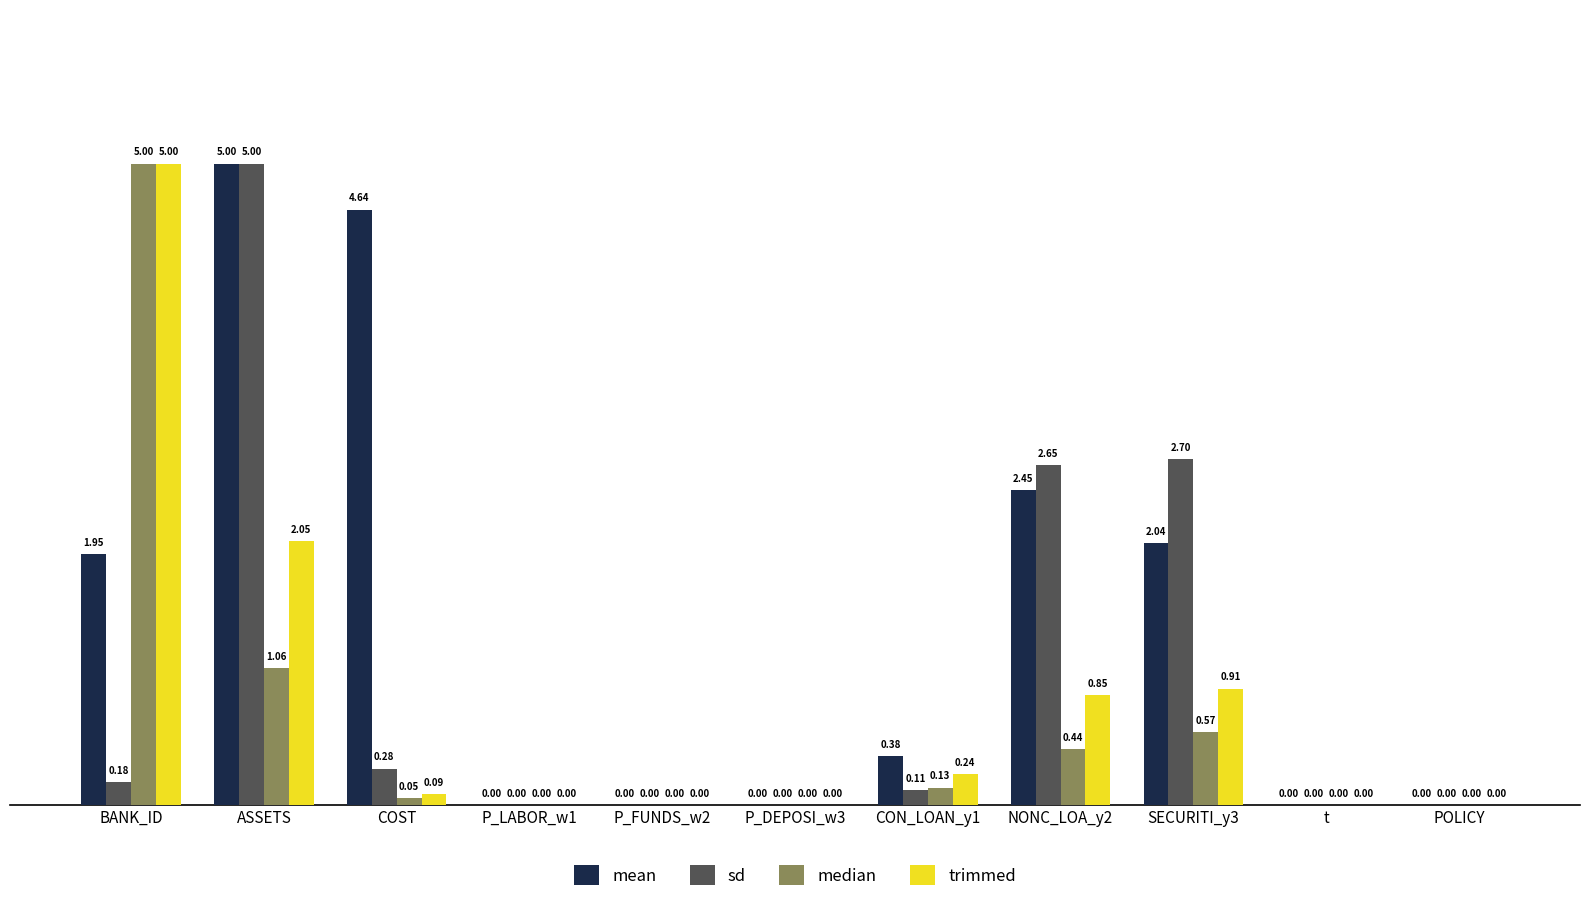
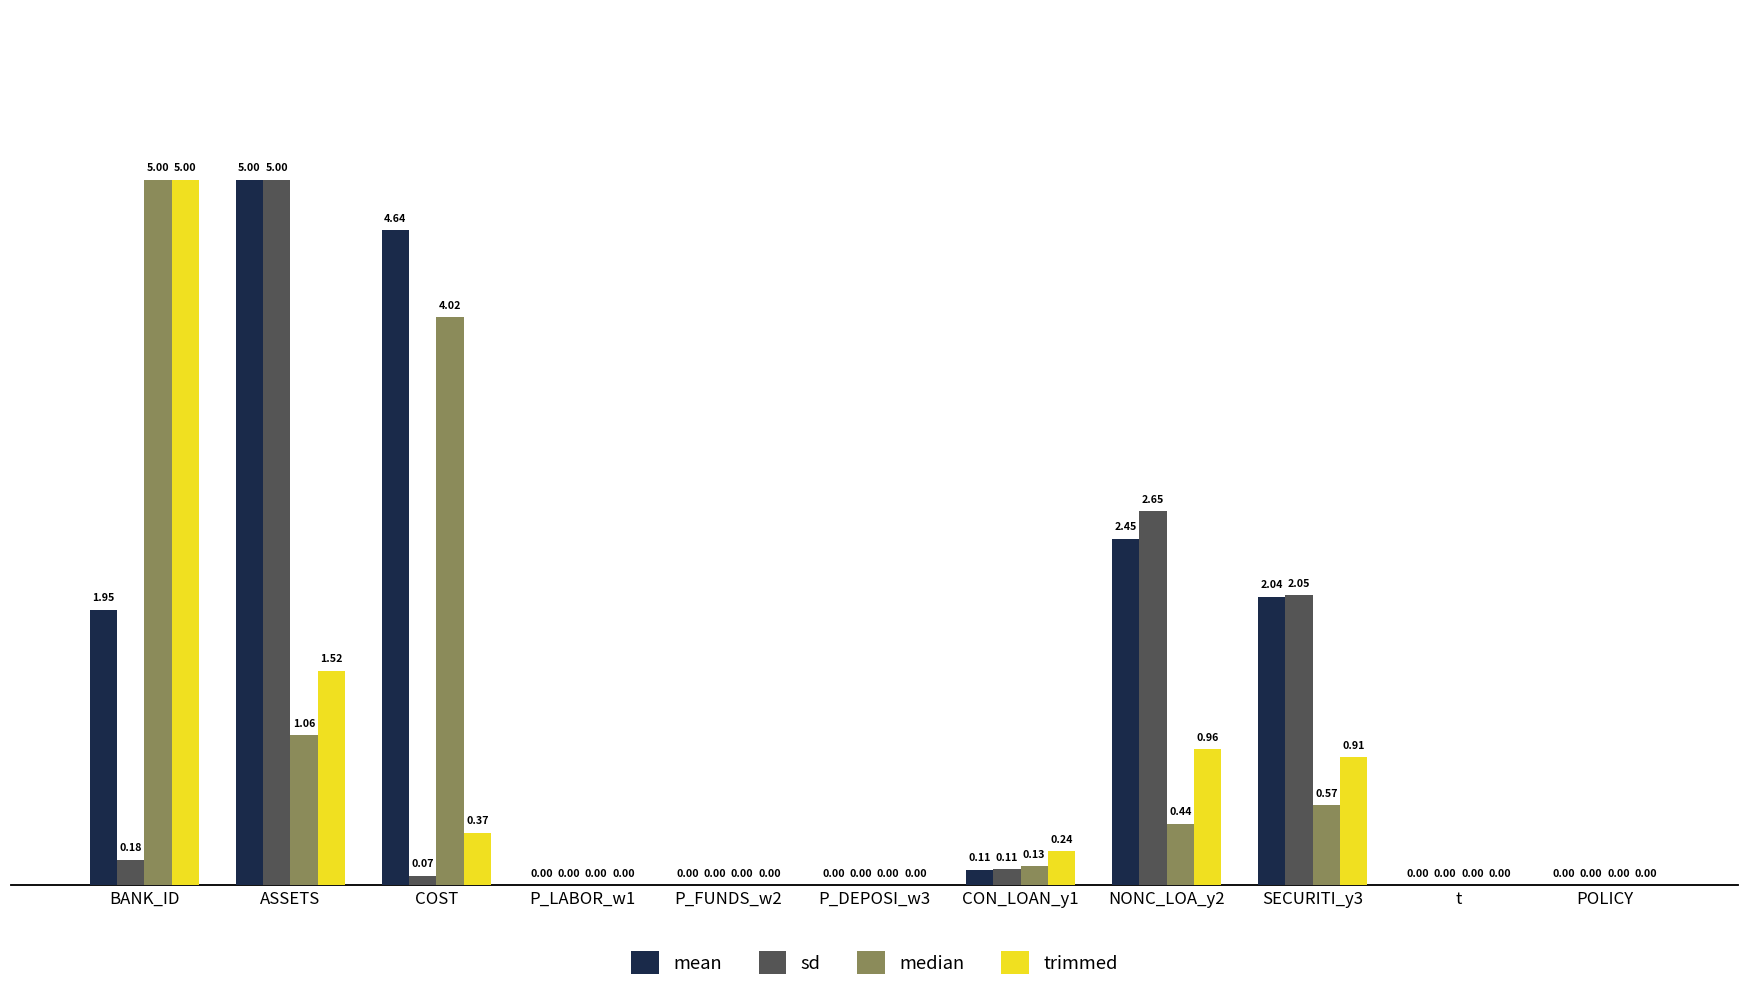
trimmed, ASSETS: 2.05 -> 1.52
sd, COST: 0.28 -> 0.07
median, COST: 0.05 -> 4.02
trimmed, COST: 0.09 -> 0.37
mean, CON_LOAN_y1: 0.38 -> 0.11
trimmed, NONC_LOA_y2: 0.85 -> 0.96
sd, SECURITI_y3: 2.70 -> 2.05
